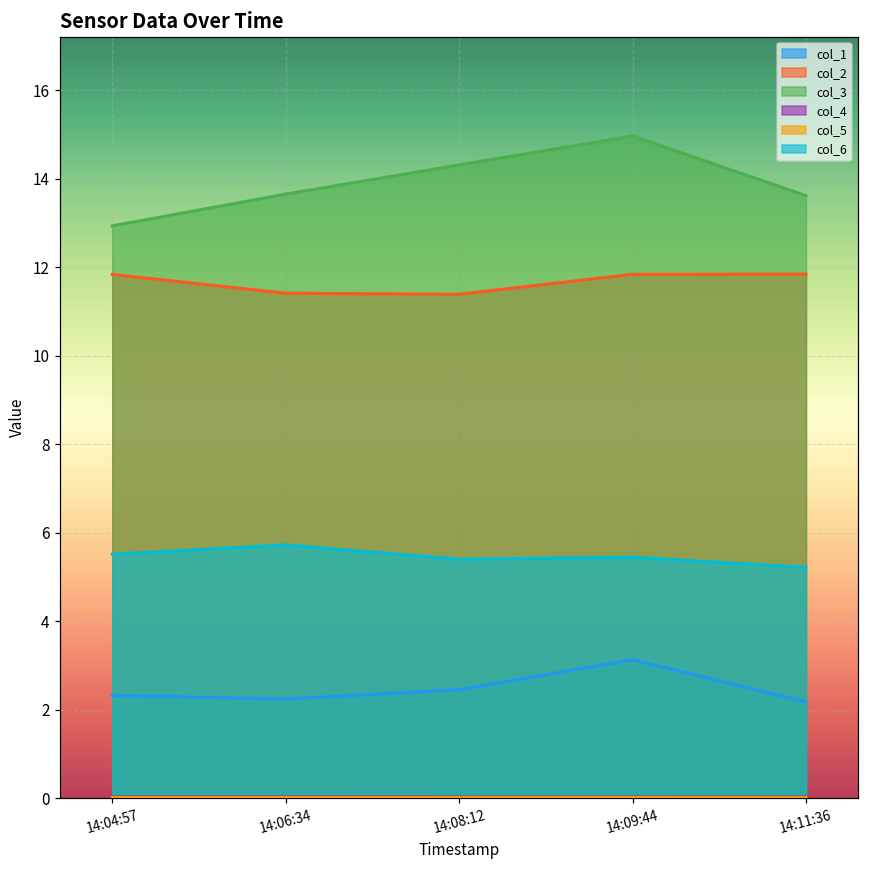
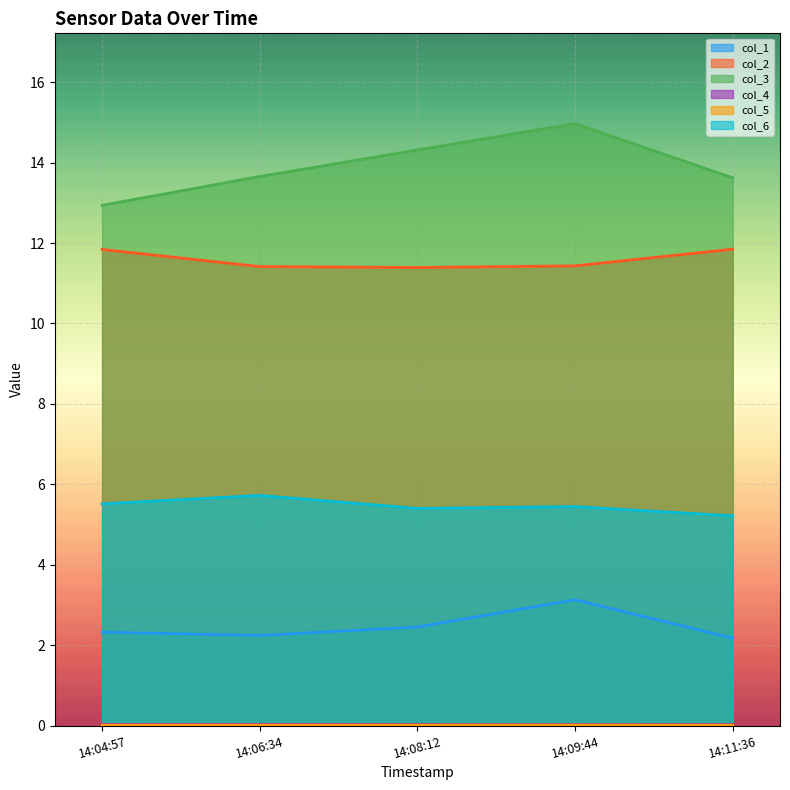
col_2, 14:09:44: 11.8 -> 11.4
